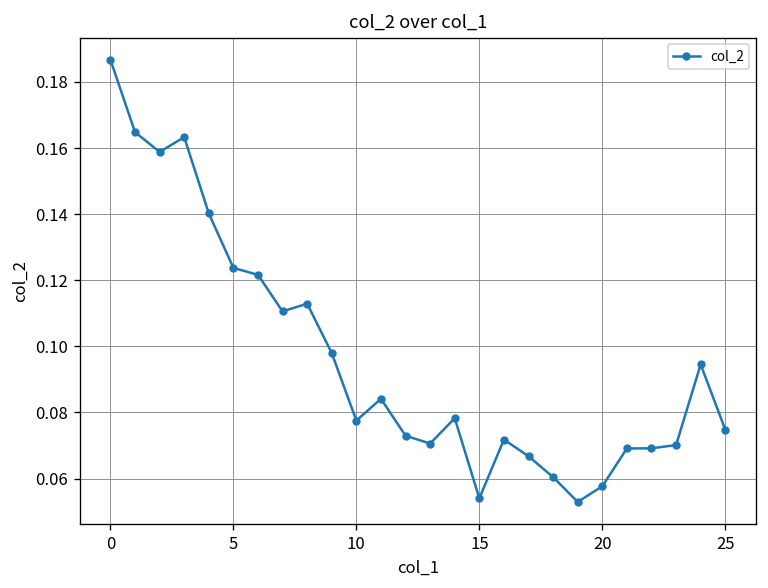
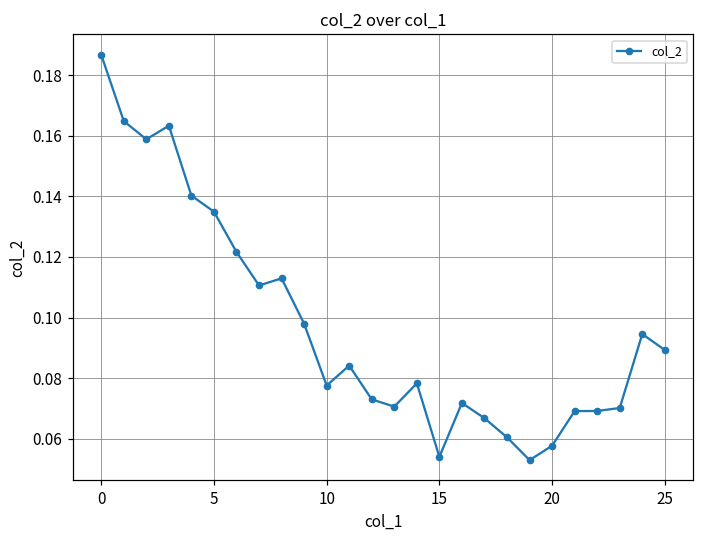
5: 0.124 -> 0.135
25: 0.075 -> 0.089
